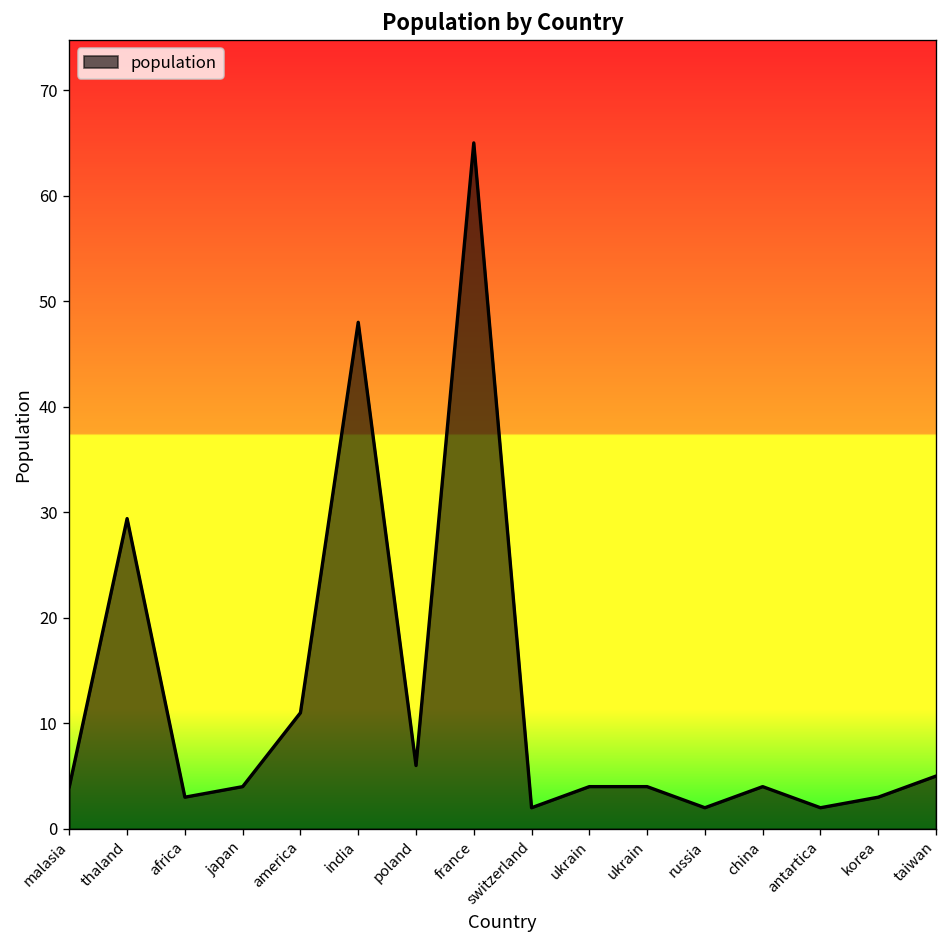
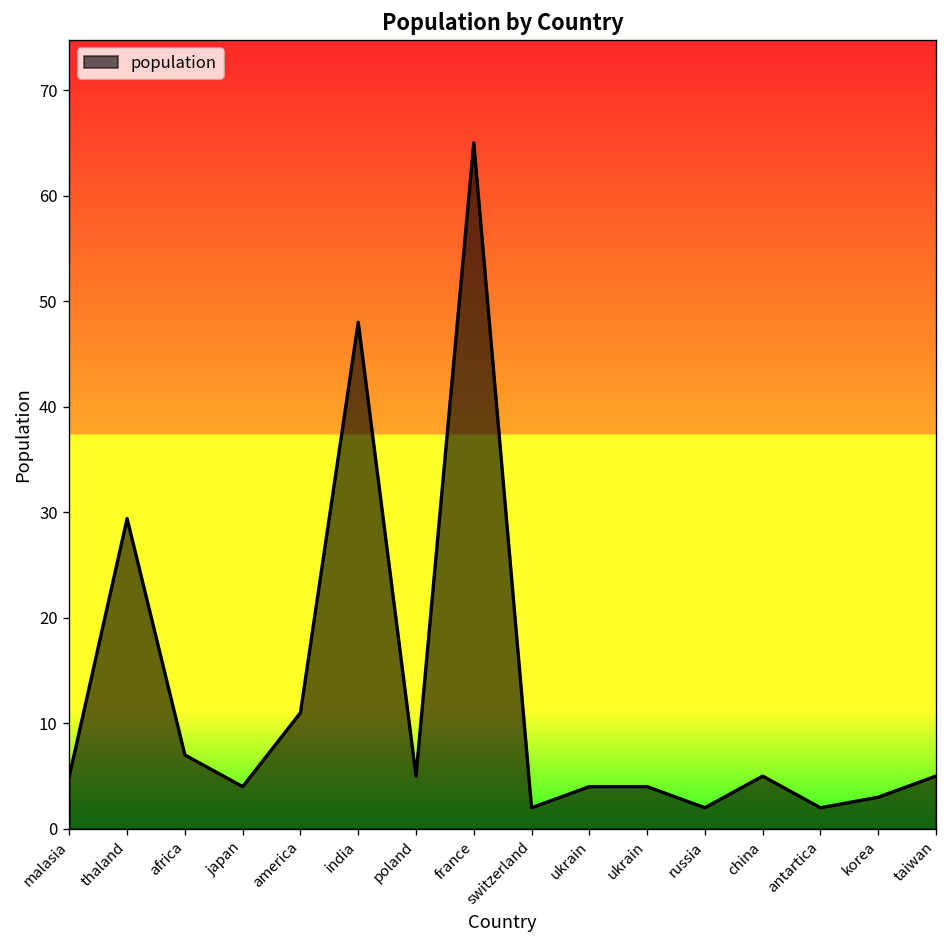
malasia: 4 -> 5
africa: 3 -> 7
poland: 6 -> 5
china: 4 -> 5
